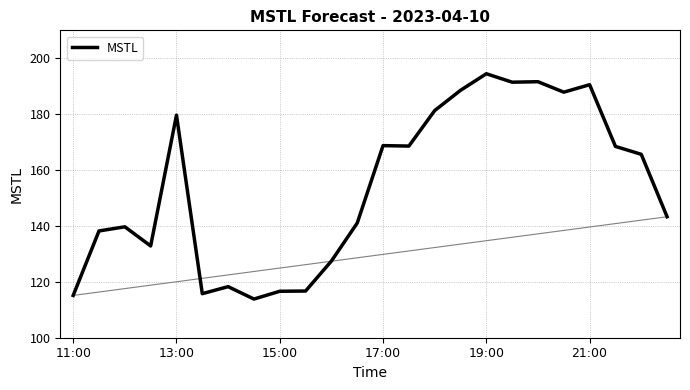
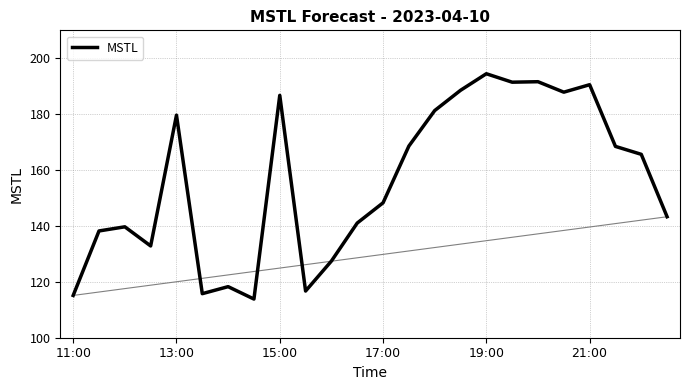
MSTL, 15:00: 117 -> 187
MSTL, 17:00: 169 -> 148
